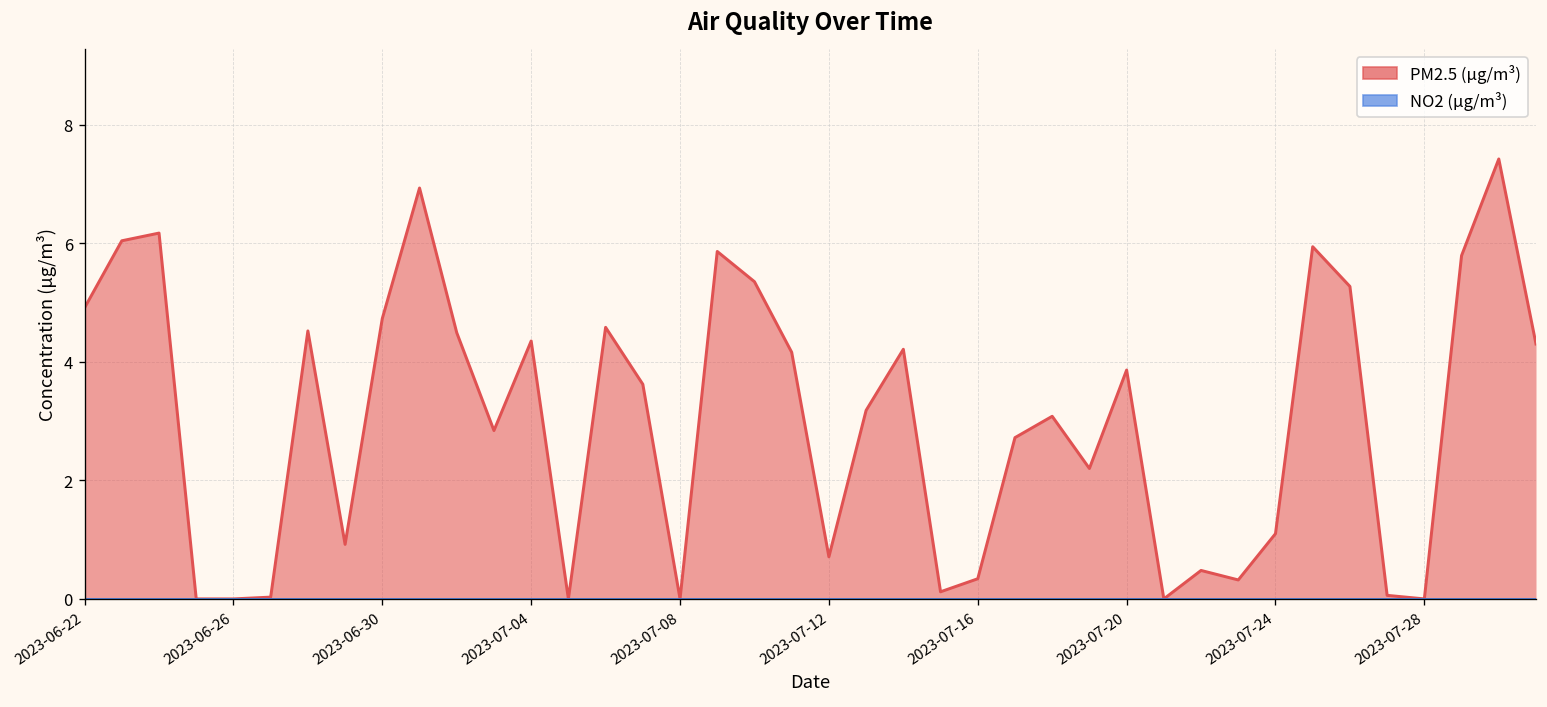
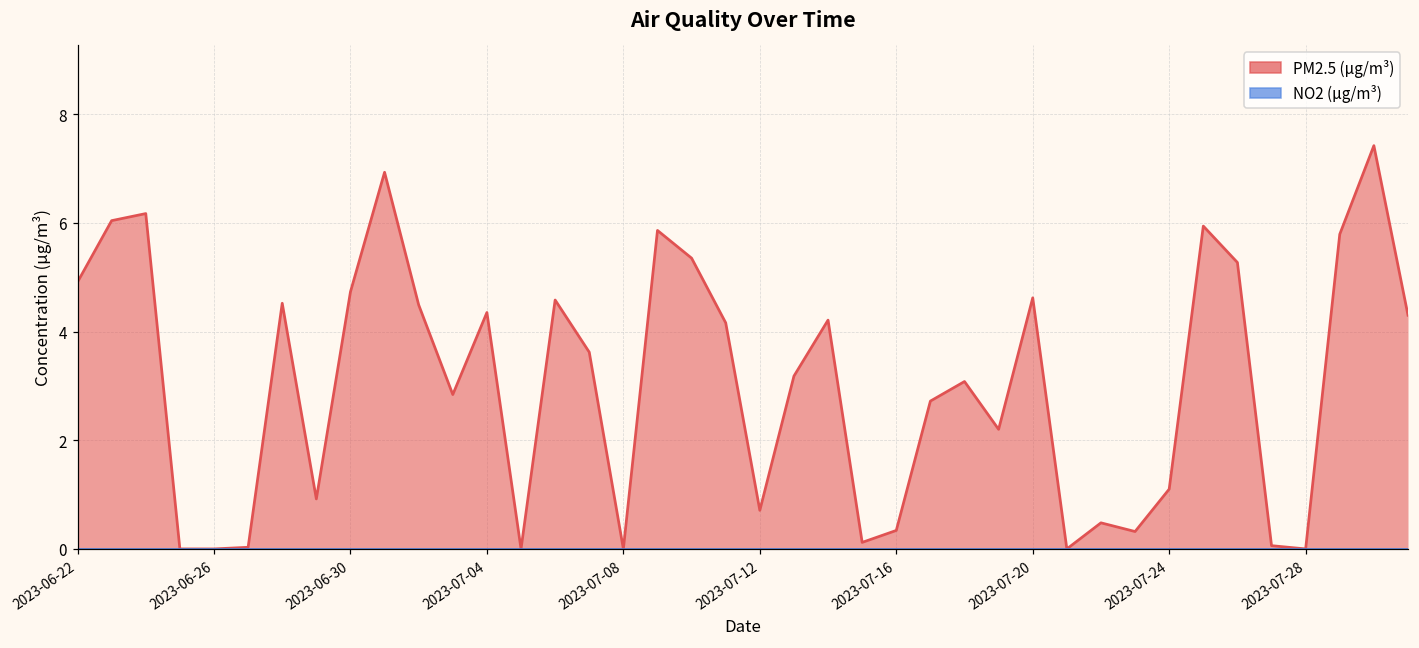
PM2.5 (μg/m³), 2023-07-20: 3.9 -> 4.6
